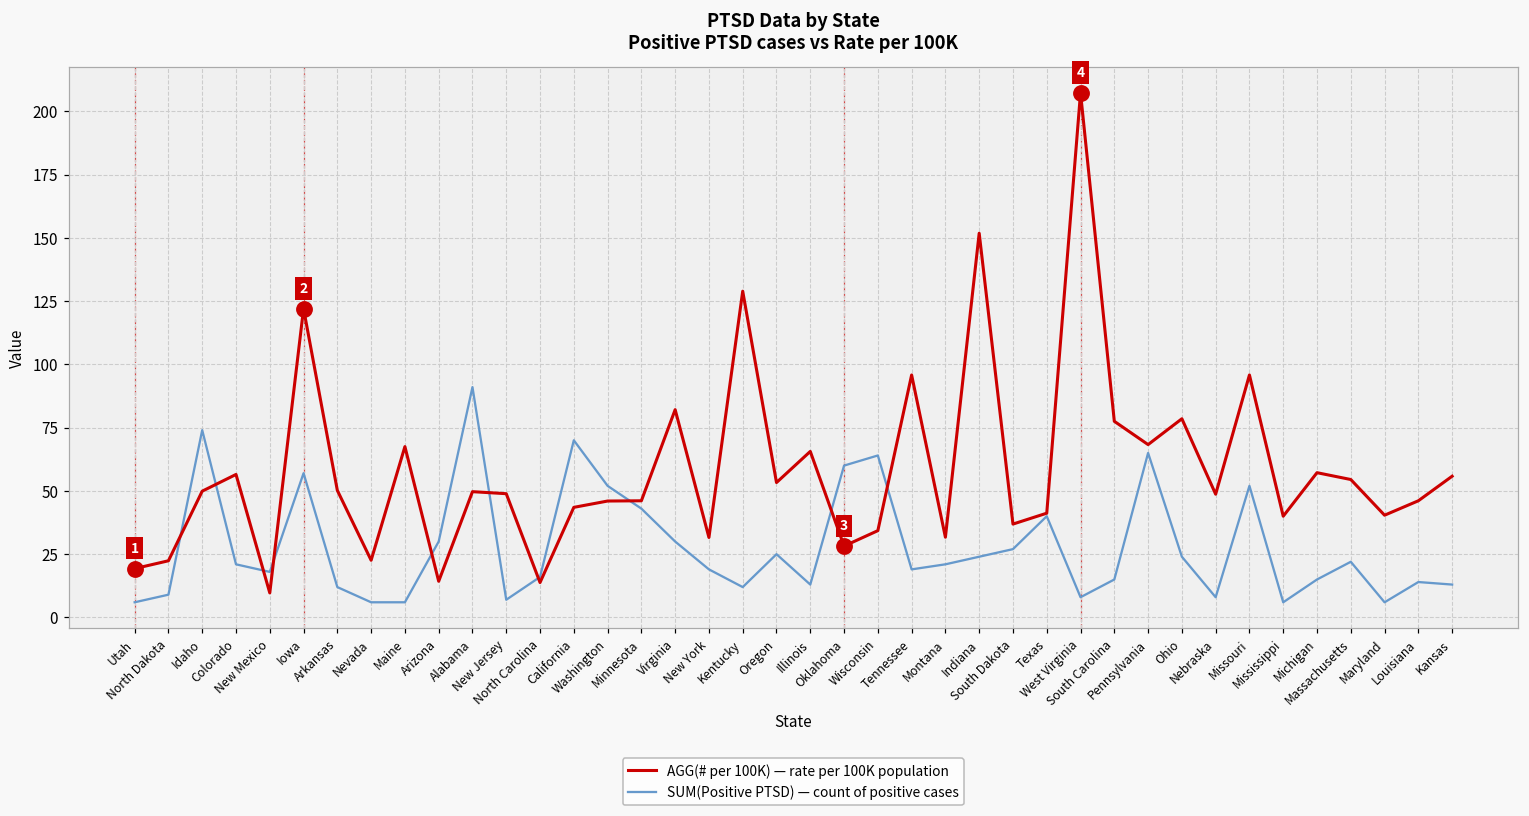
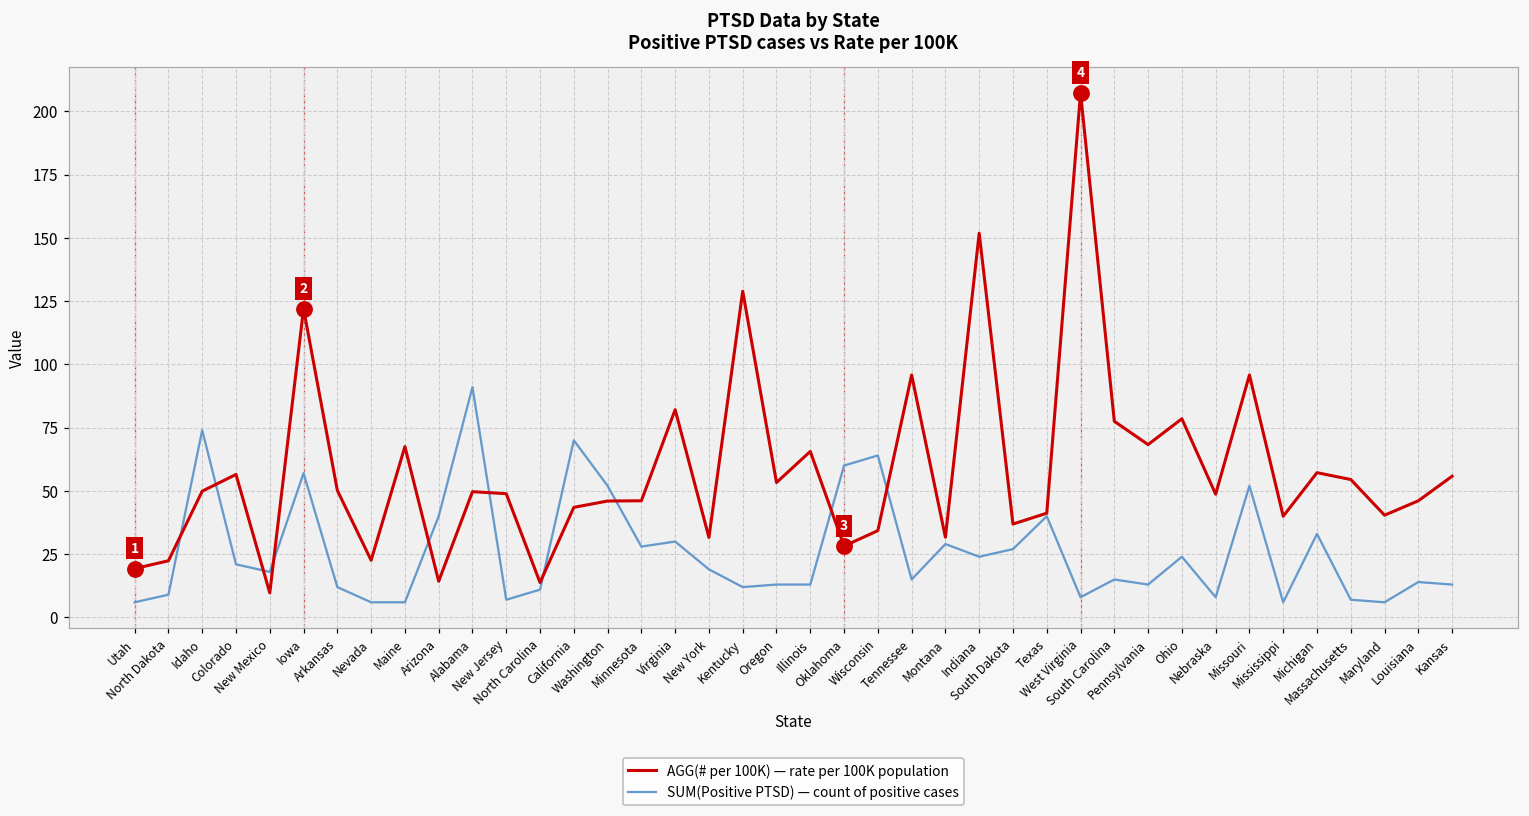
SUM(Positive PTSD) — count of positive cases, Arizona: 30 -> 40
SUM(Positive PTSD) — count of positive cases, North Carolina: 16 -> 11
SUM(Positive PTSD) — count of positive cases, Minnesota: 43 -> 28
SUM(Positive PTSD) — count of positive cases, Oregon: 25 -> 13
SUM(Positive PTSD) — count of positive cases, Tennessee: 19 -> 15
SUM(Positive PTSD) — count of positive cases, Montana: 21 -> 29
SUM(Positive PTSD) — count of positive cases, Pennsylvania: 65 -> 13
SUM(Positive PTSD) — count of positive cases, Michigan: 15 -> 33
SUM(Positive PTSD) — count of positive cases, Massachusetts: 22 -> 7
